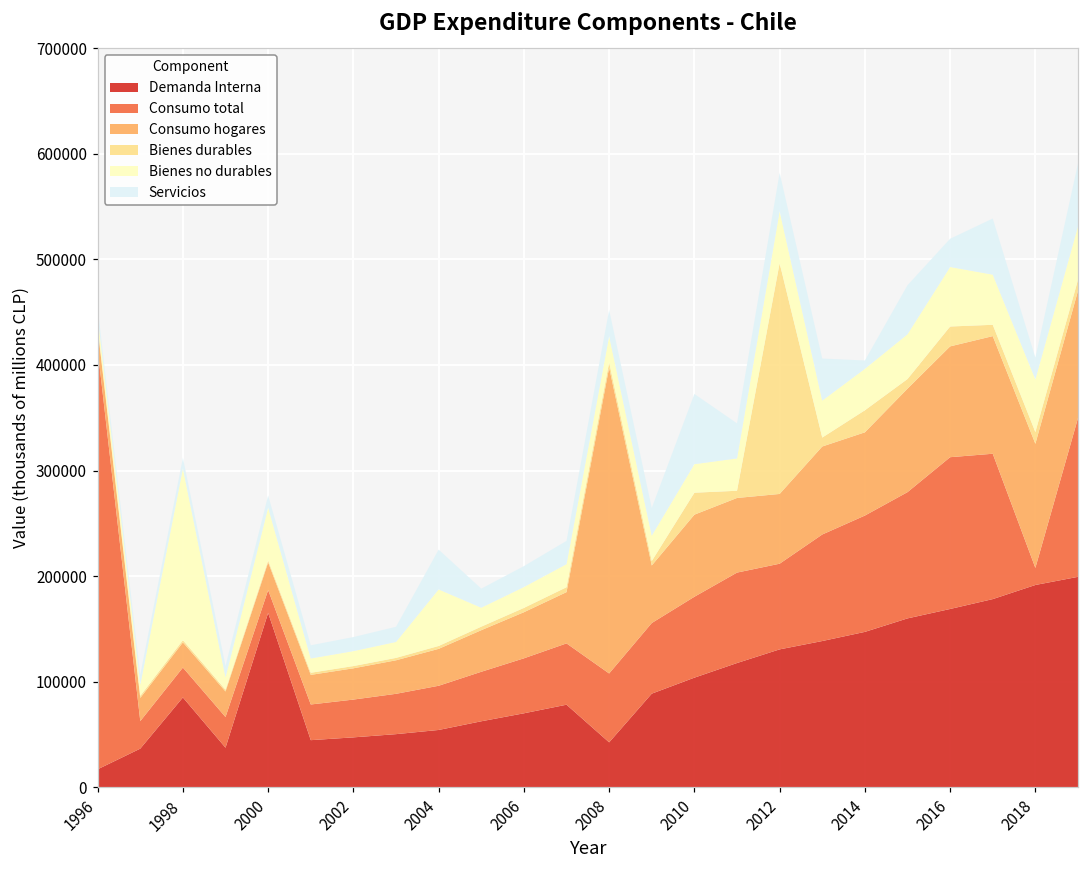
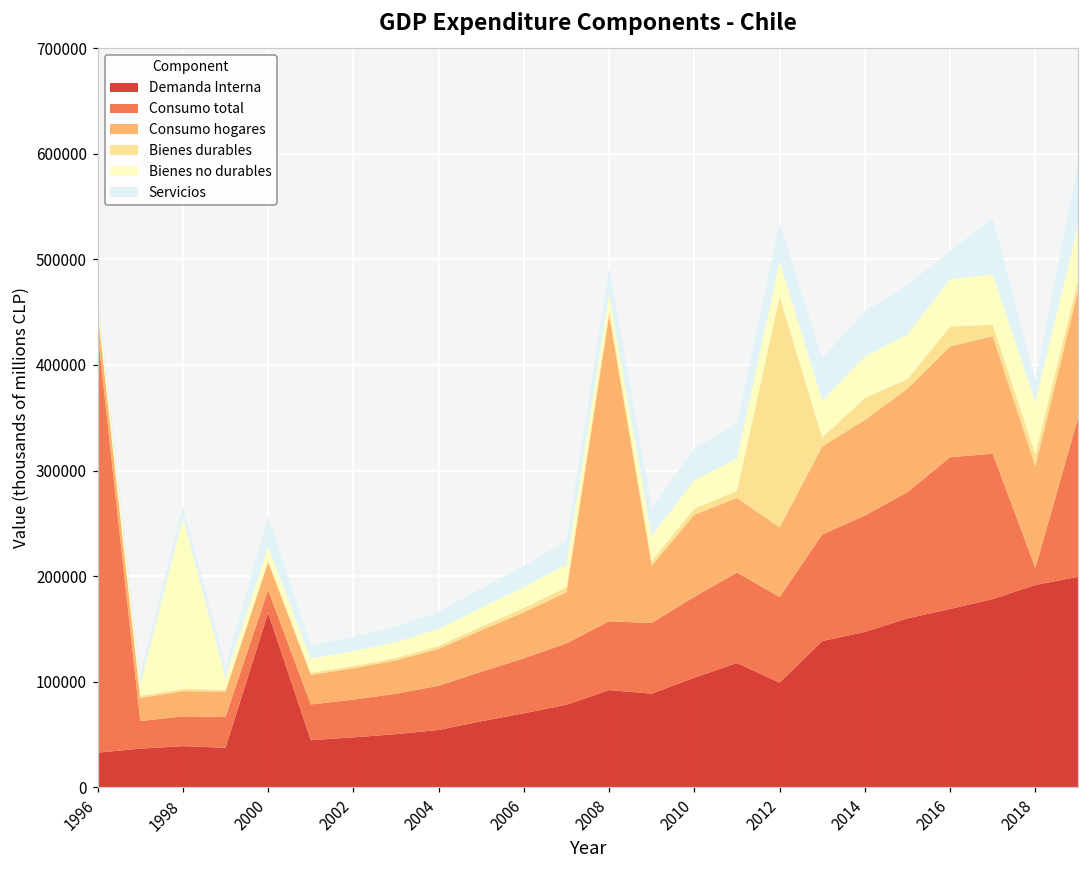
Demanda Interna, 1996: 20000 -> 30000
Demanda Interna, 1998: 90000 -> 40000
Bienes no durables, 2000: 50000 -> 10000
Servicios, 2000: 10000 -> 30000
Bienes no durables, 2004: 50000 -> 20000
Servicios, 2004: 40000 -> 20000
Demanda Interna, 2008: 40000 -> 90000
Bienes no durables, 2008: 20000 -> 10000
Bienes durables, 2010: 20000 -> 10000
Servicios, 2010: 70000 -> 30000
Demanda Interna, 2012: 130000 -> 100000
Bienes no durables, 2012: 50000 -> 30000
Consumo hogares, 2014: 80000 -> 90000
Servicios, 2014: 10000 -> 40000
Bienes no durables, 2016: 60000 -> 40000
Consumo hogares, 2018: 120000 -> 100000
